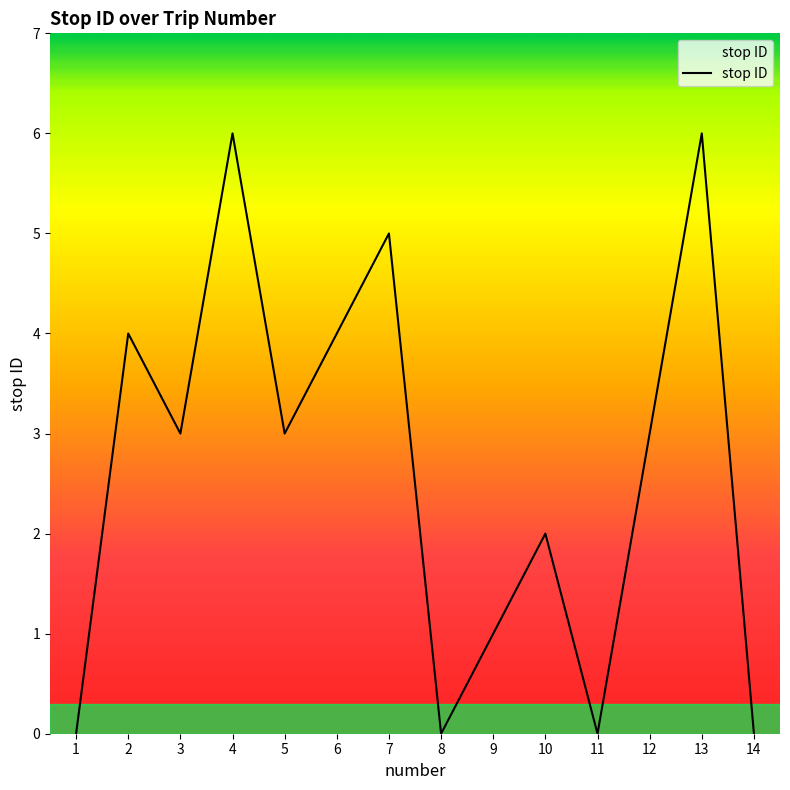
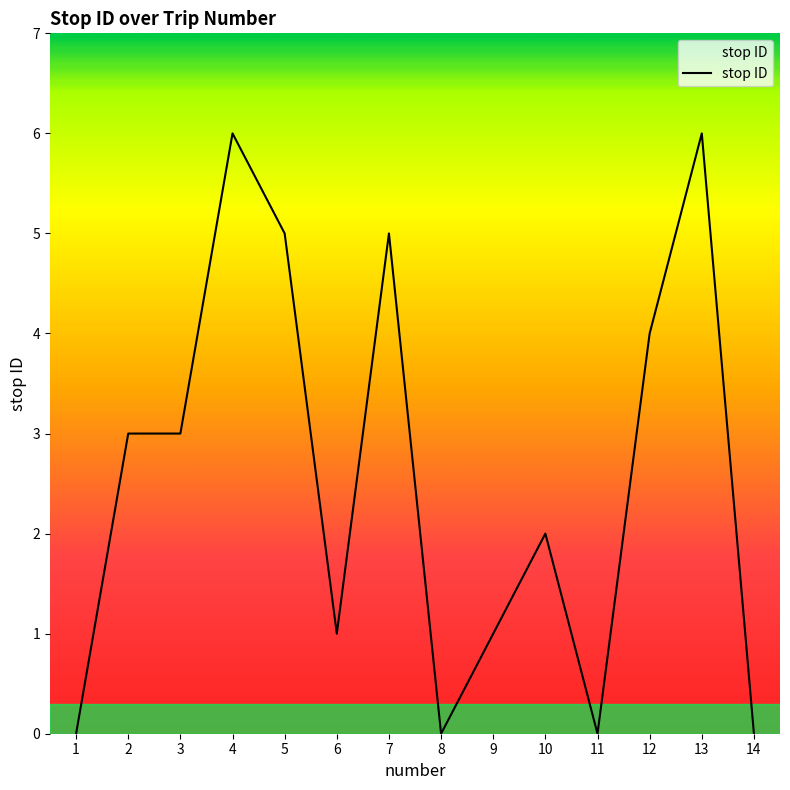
2: 4 -> 3
5: 3 -> 5
6: 4 -> 1
12: 3 -> 4
